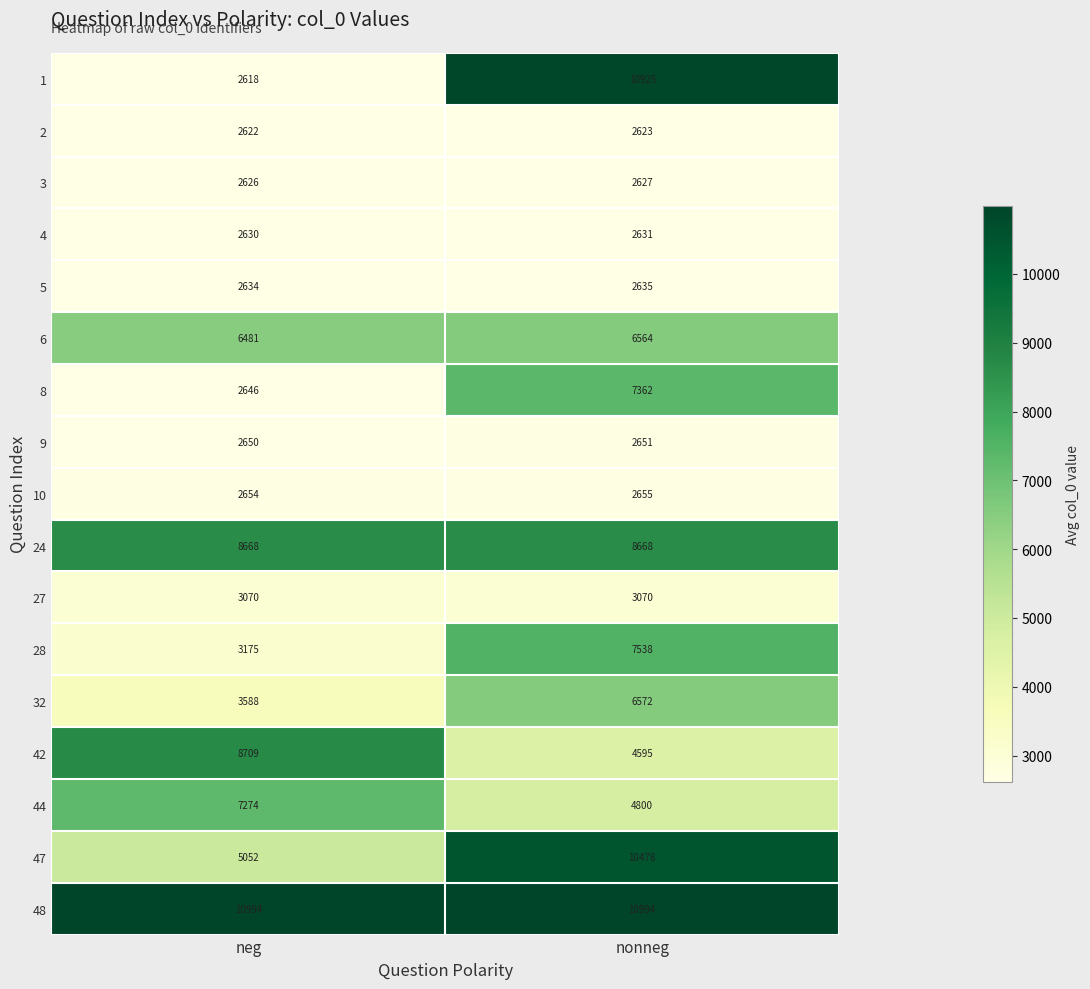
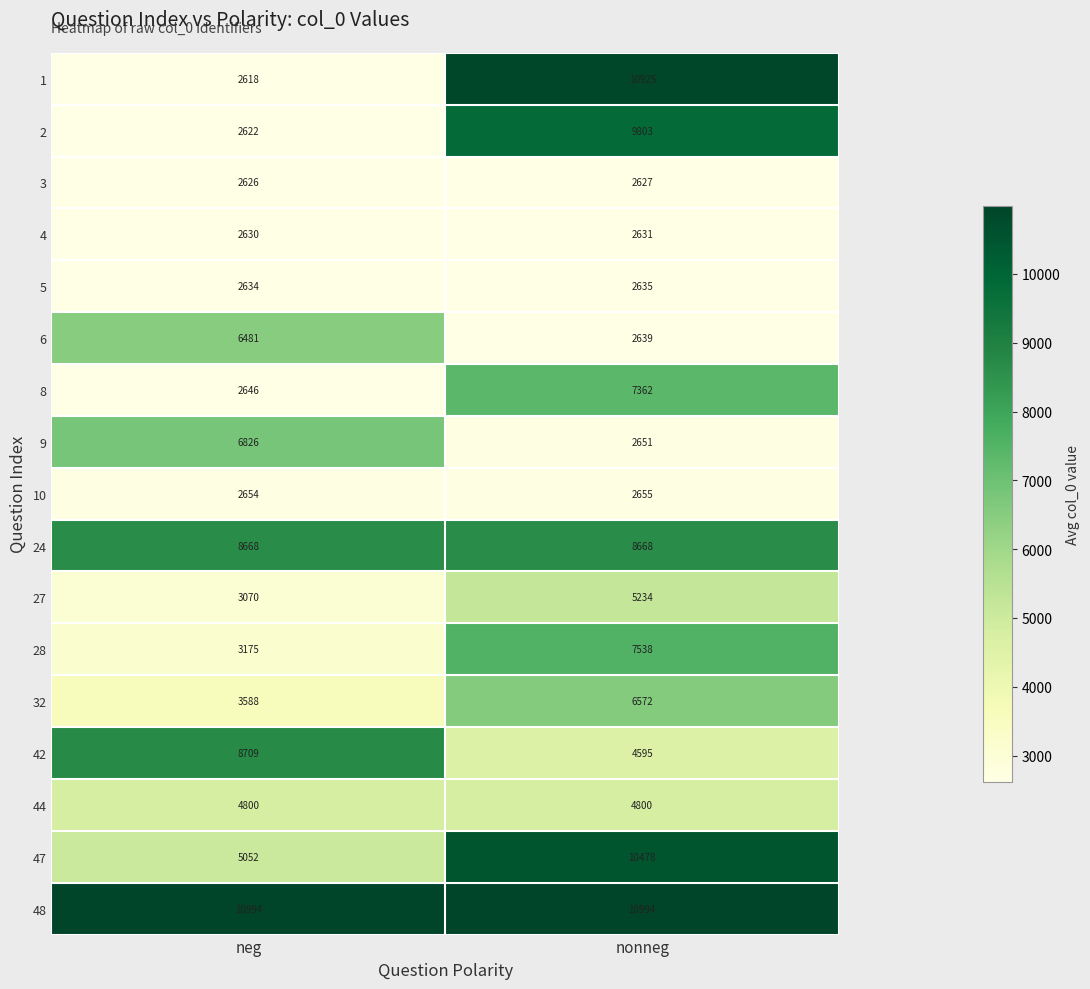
2, nonneg: 2623 -> 9803
6, nonneg: 6564 -> 2639
9, neg: 2650 -> 6826
27, nonneg: 3070 -> 5234
44, neg: 7274 -> 4800
